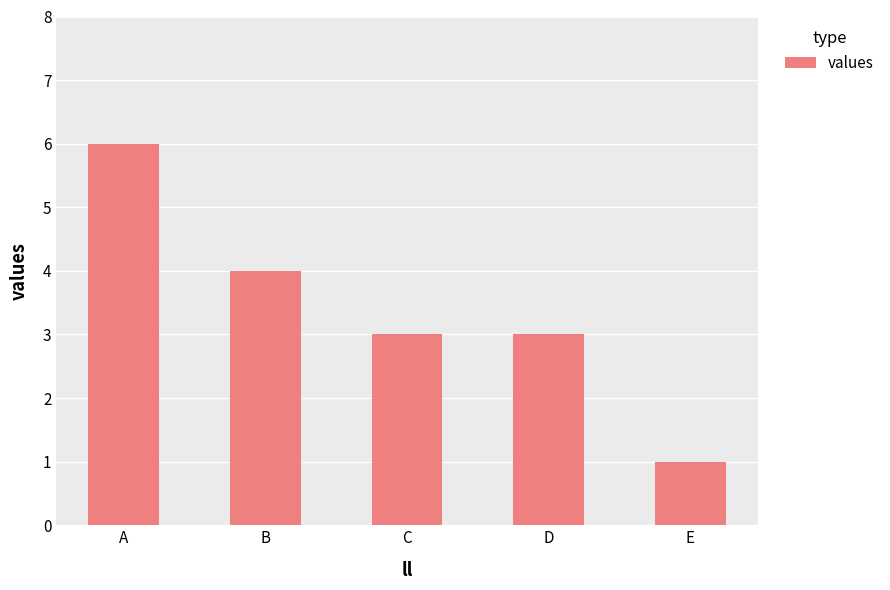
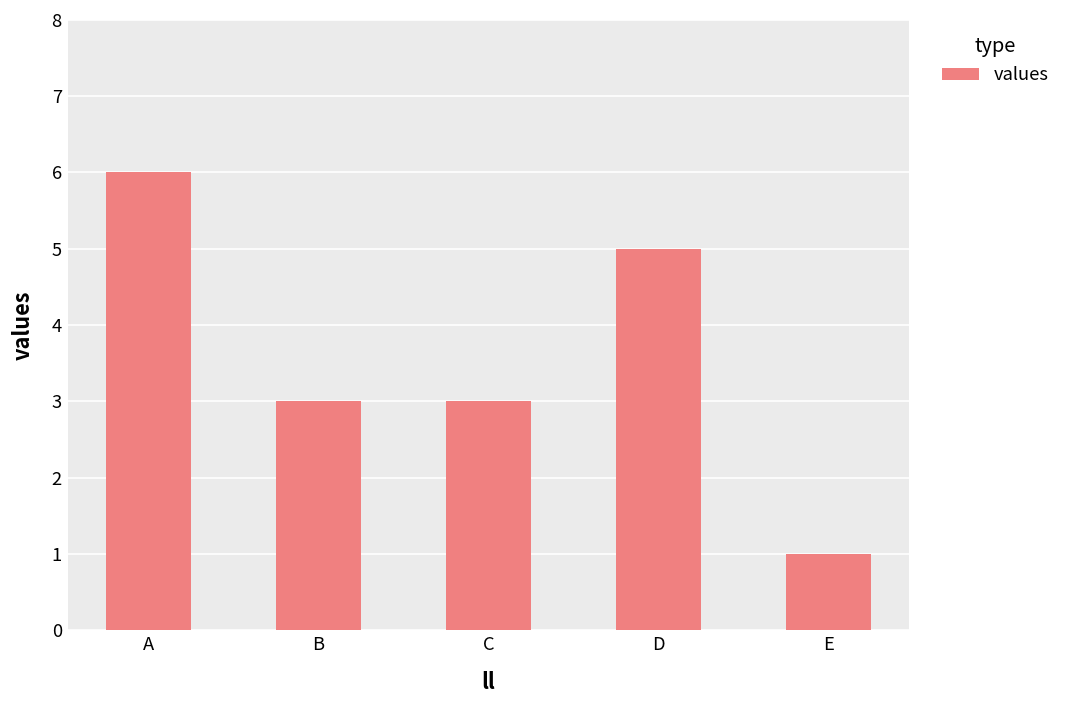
B: 4 -> 3
D: 3 -> 5
